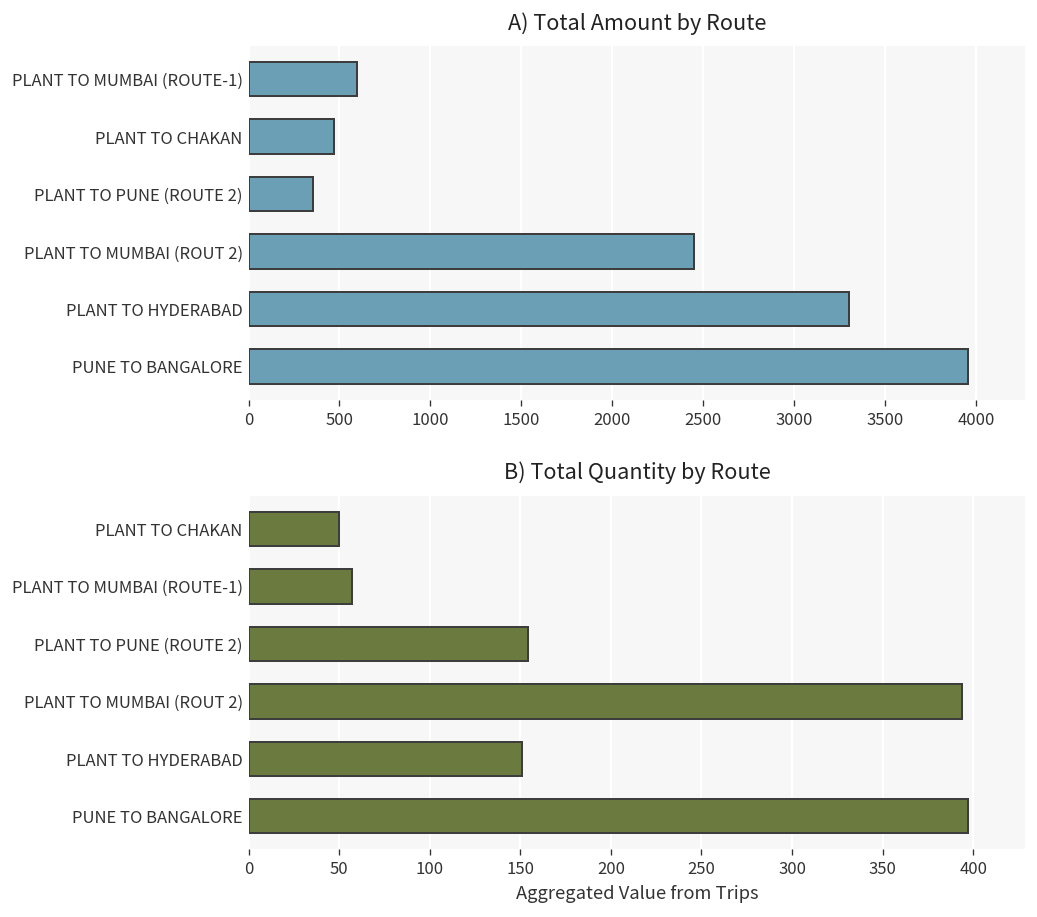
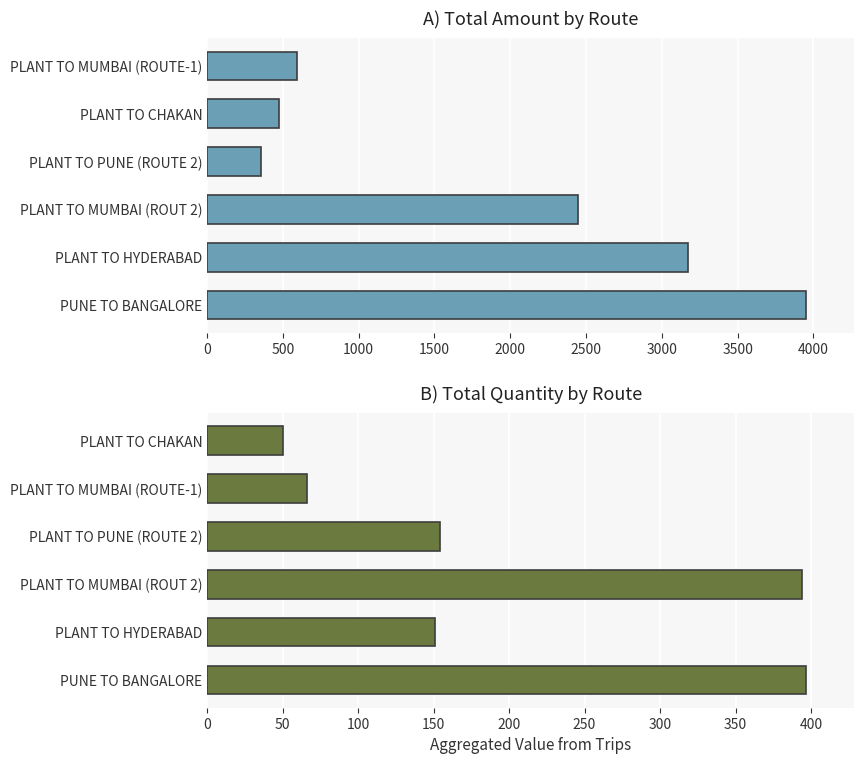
A) Total Amount by Route, PLANT TO HYDERABAD: 3300 -> 3170
B) Total Quantity by Route, PLANT TO MUMBAI (ROUTE-1): 57 -> 66
